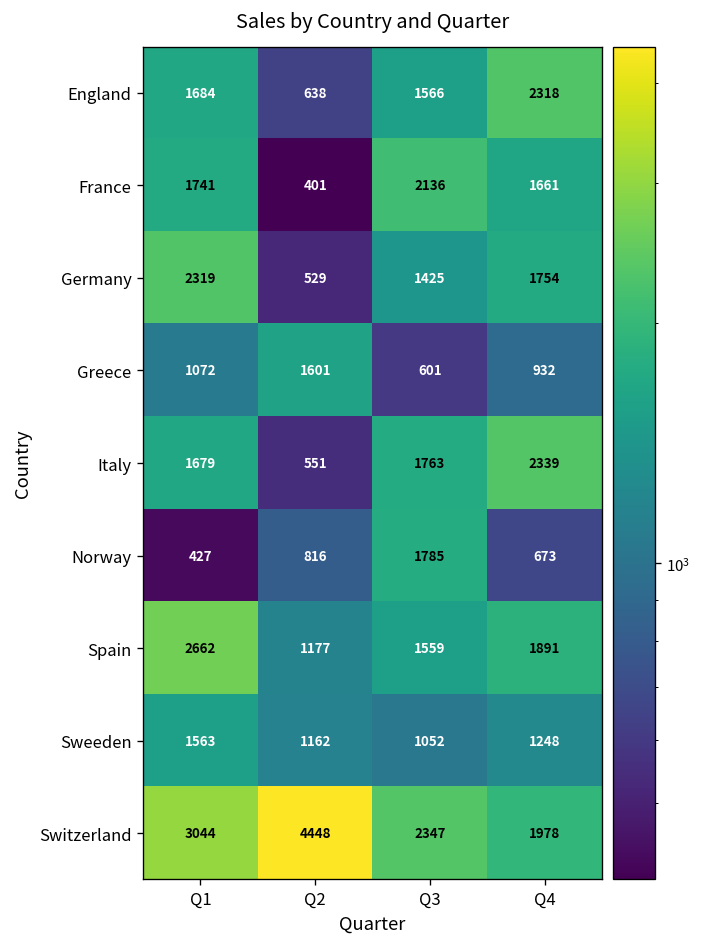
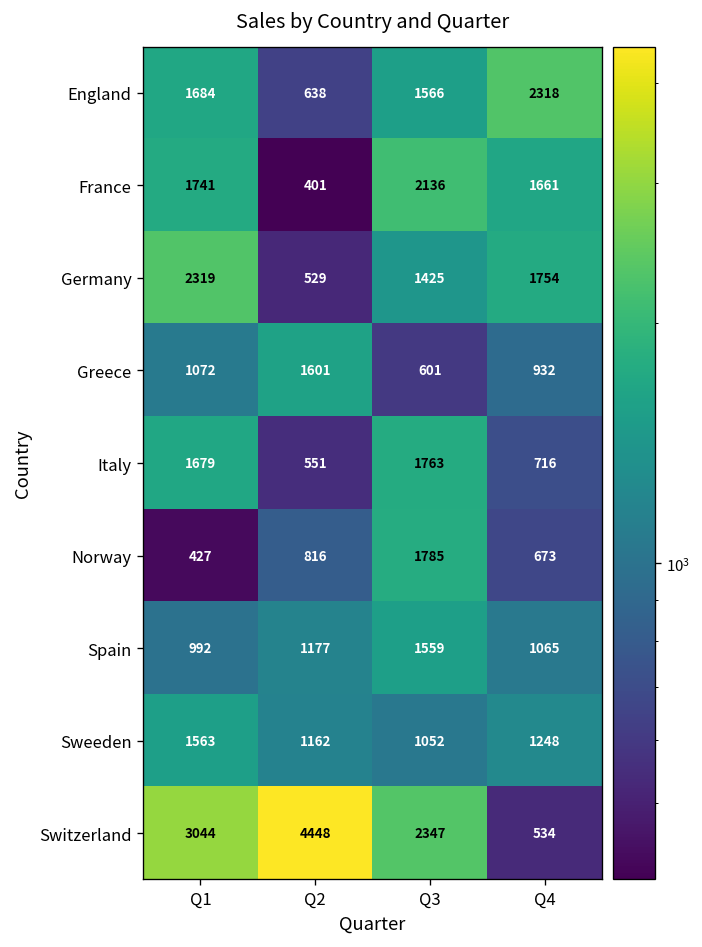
Italy, Q4: 2339 -> 716
Spain, Q1: 2662 -> 992
Spain, Q4: 1891 -> 1065
Switzerland, Q4: 1978 -> 534
